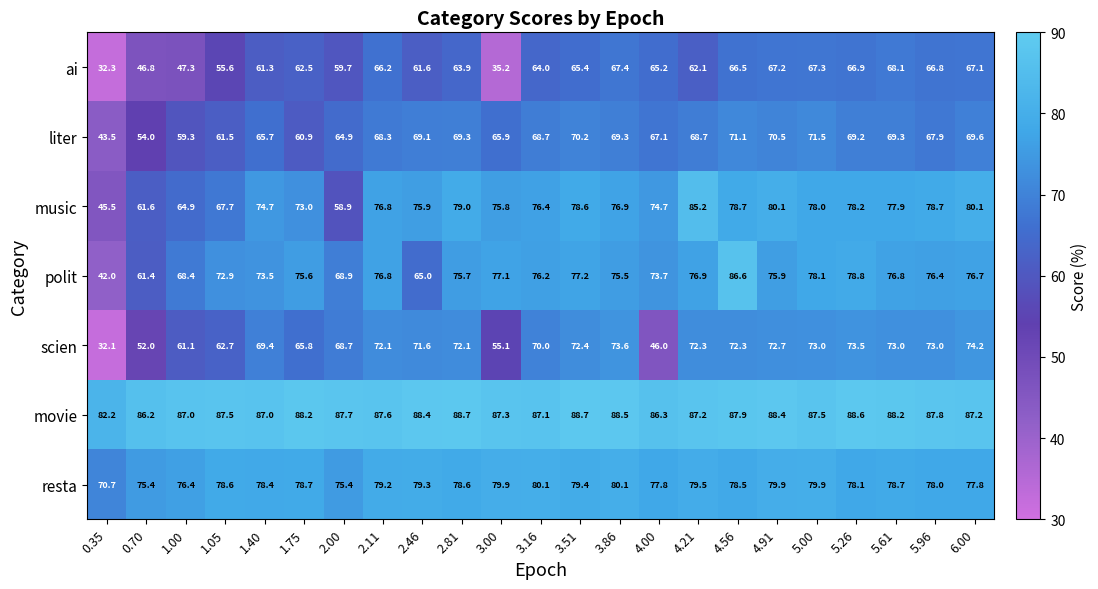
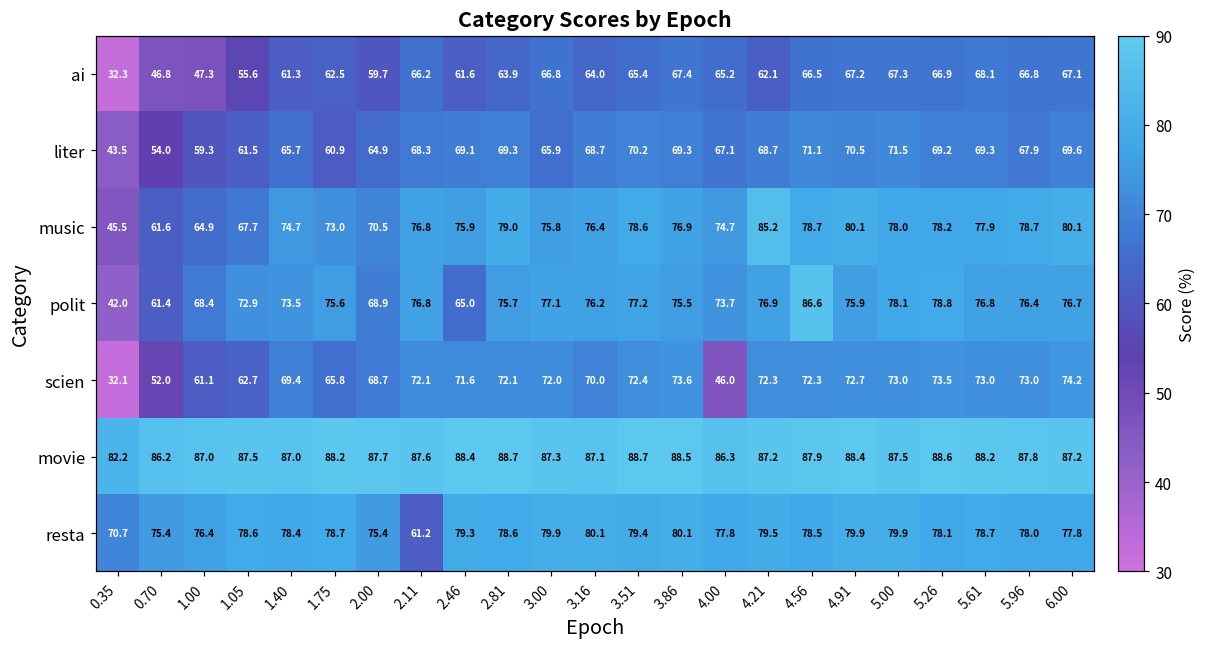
ai, 3.00: 35.2 -> 66.8
music, 2.00: 58.9 -> 70.5
scien, 3.00: 55.1 -> 72.0
resta, 2.11: 79.2 -> 61.2
